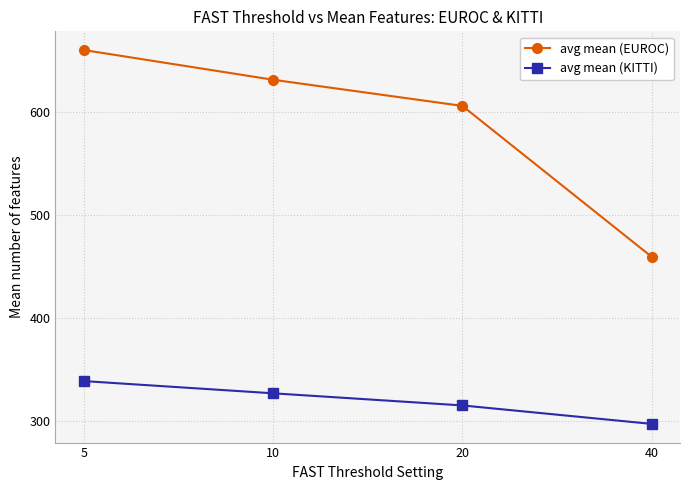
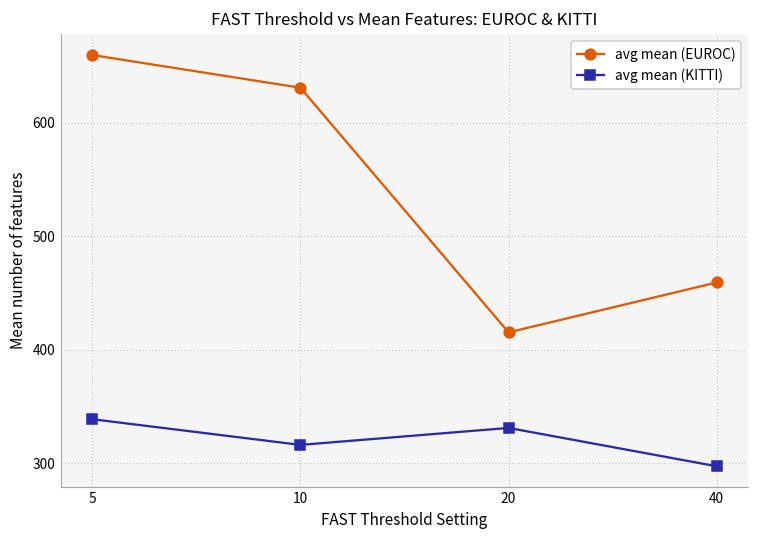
avg mean (KITTI), 10: 327 -> 316
avg mean (EUROC), 20: 606 -> 415
avg mean (KITTI), 20: 315 -> 331
